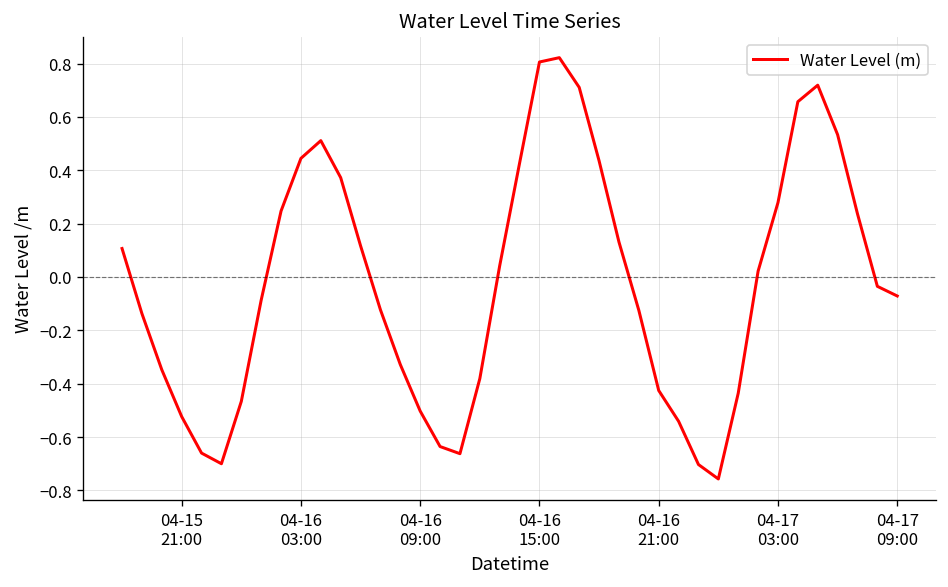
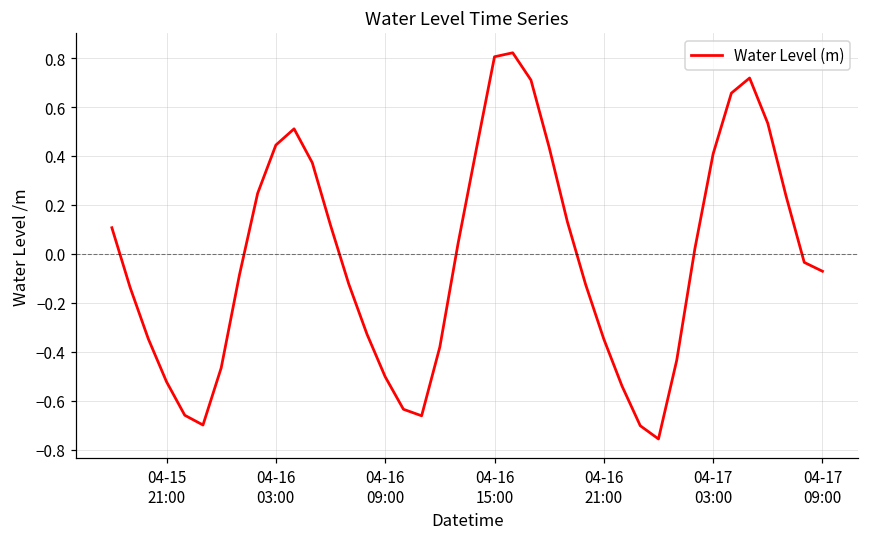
04-16 21:00: -0.43 -> -0.35
04-17 03:00: 0.28 -> 0.41
